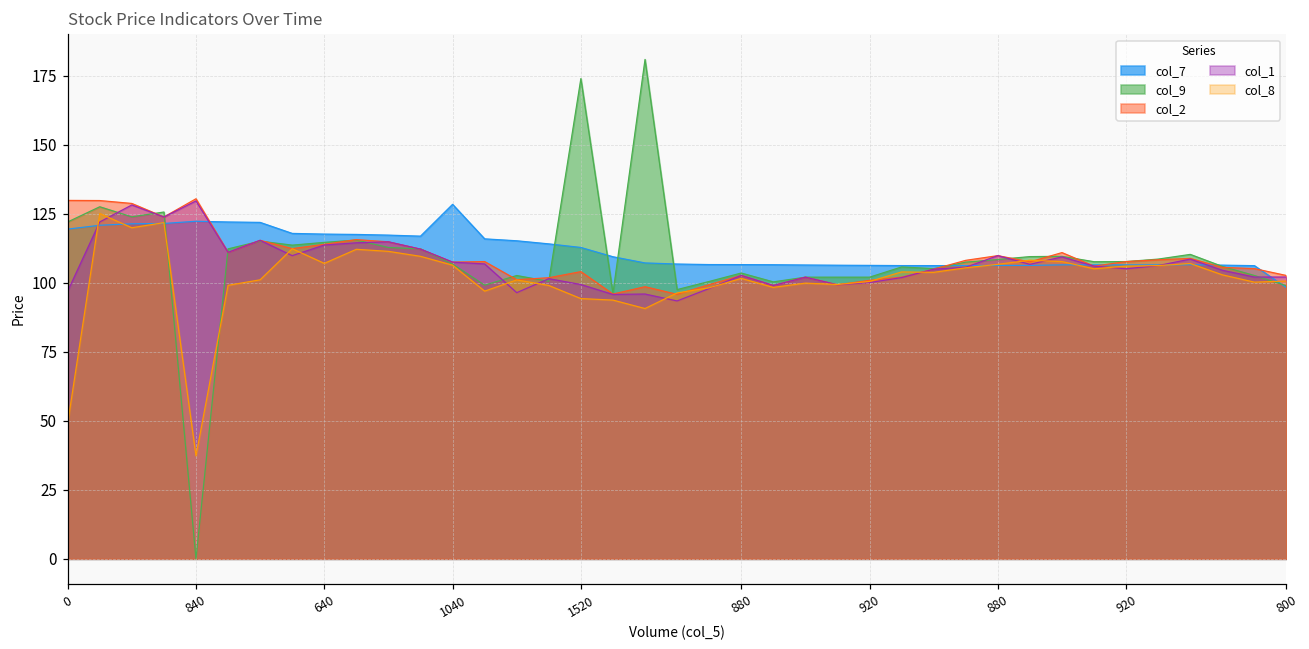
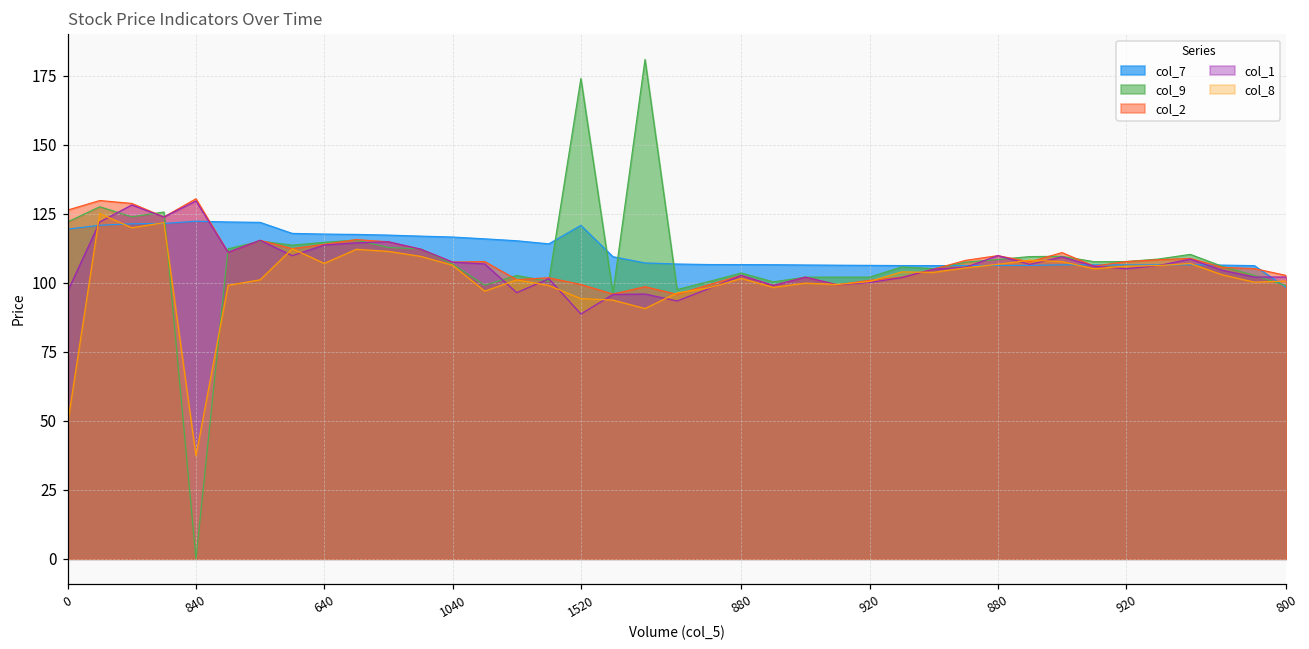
col_2, 0: 130 -> 126
col_7, 1040: 128 -> 117
col_7, 1520: 113 -> 121
col_2, 1520: 104 -> 99
col_1, 1520: 99 -> 89
